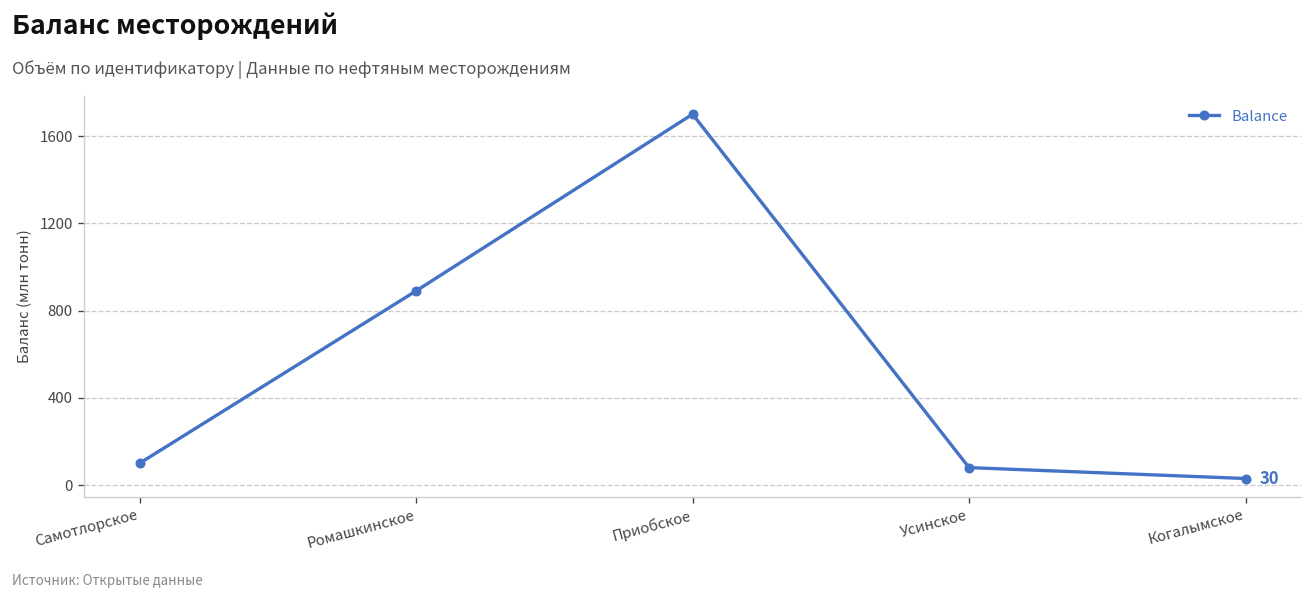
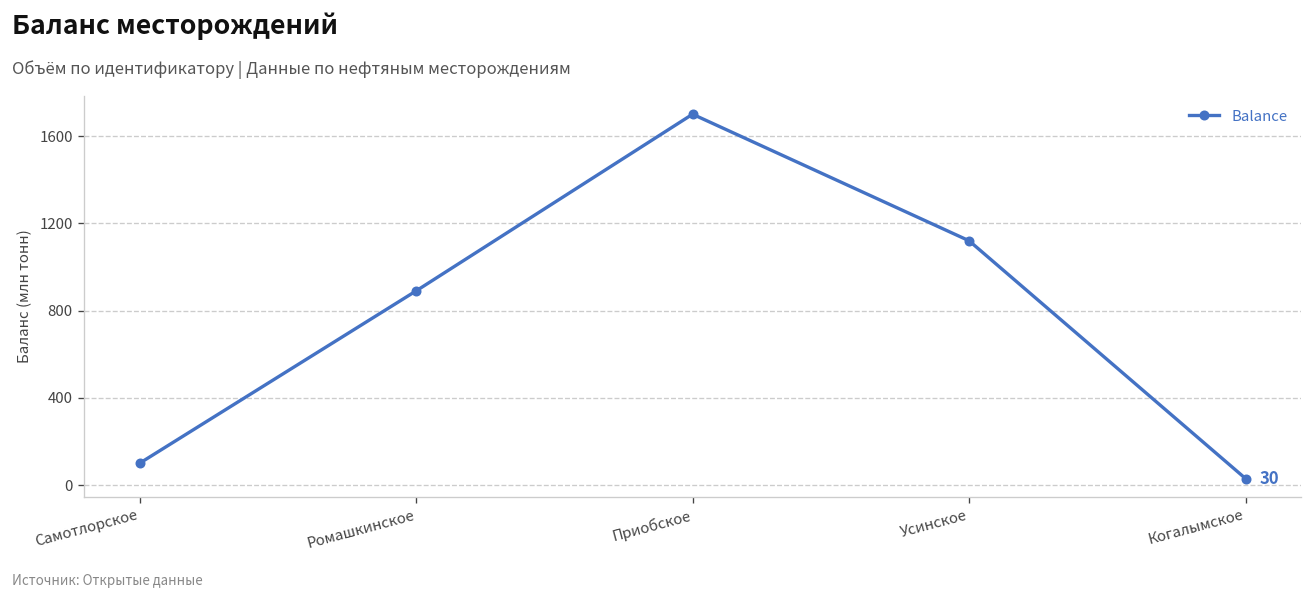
Усинское: 80 -> 1120
